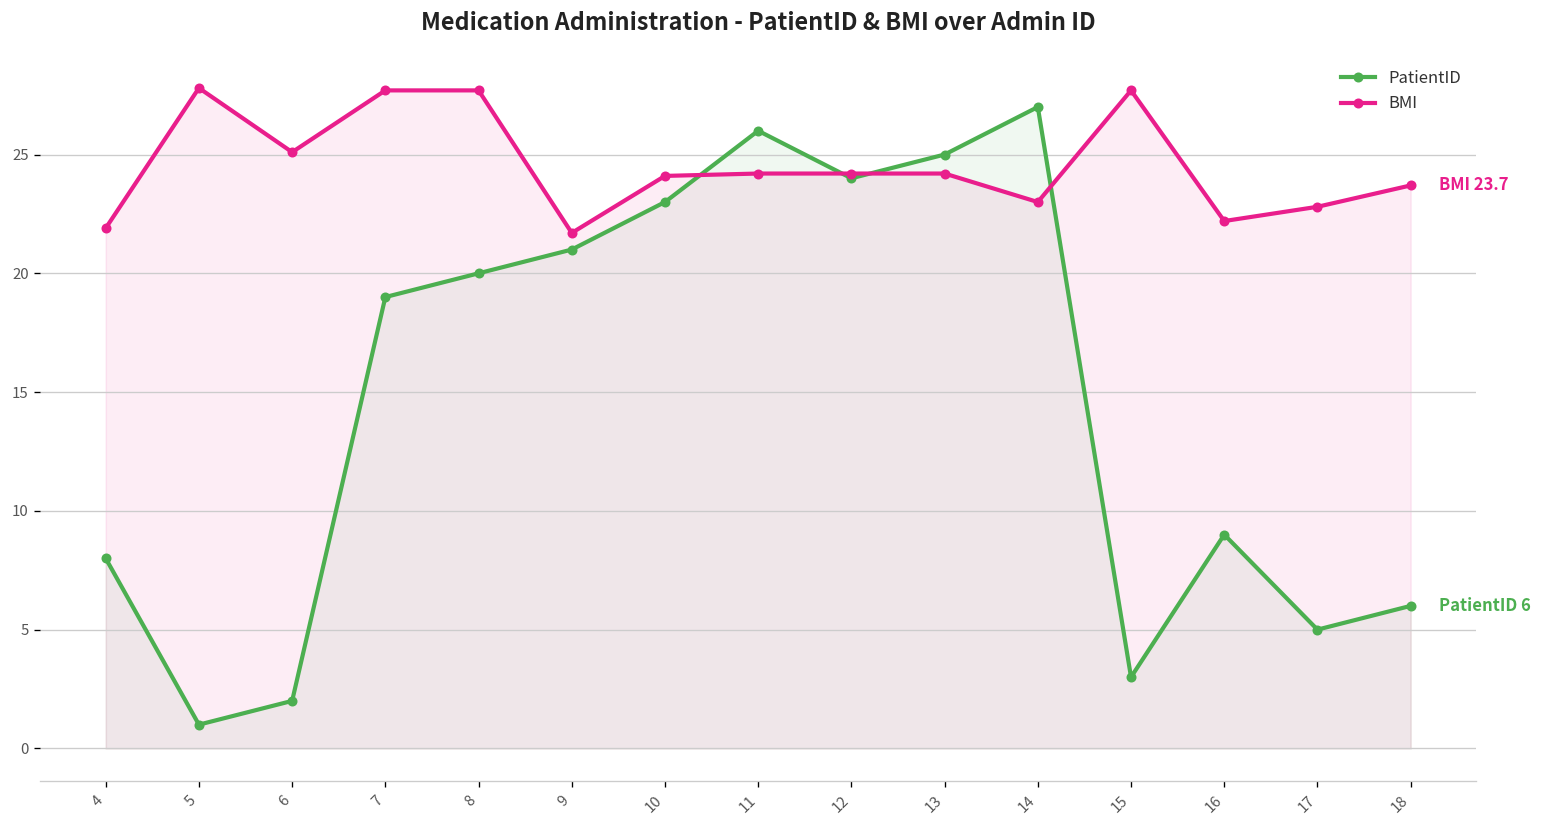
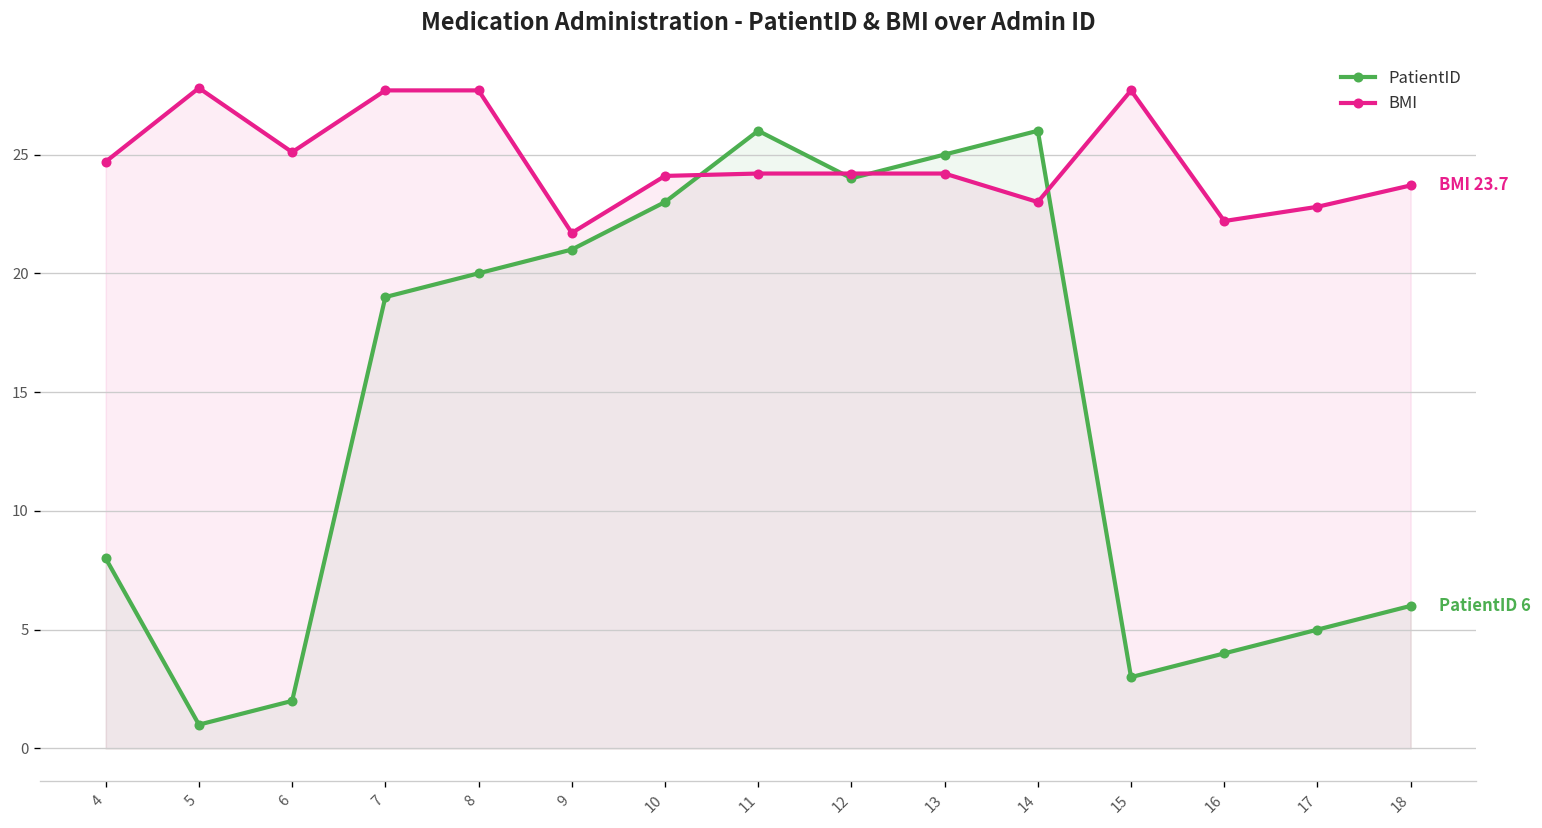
BMI, 4: 21.9 -> 24.7
PatientID, 14: 27 -> 26
PatientID, 16: 9 -> 4
